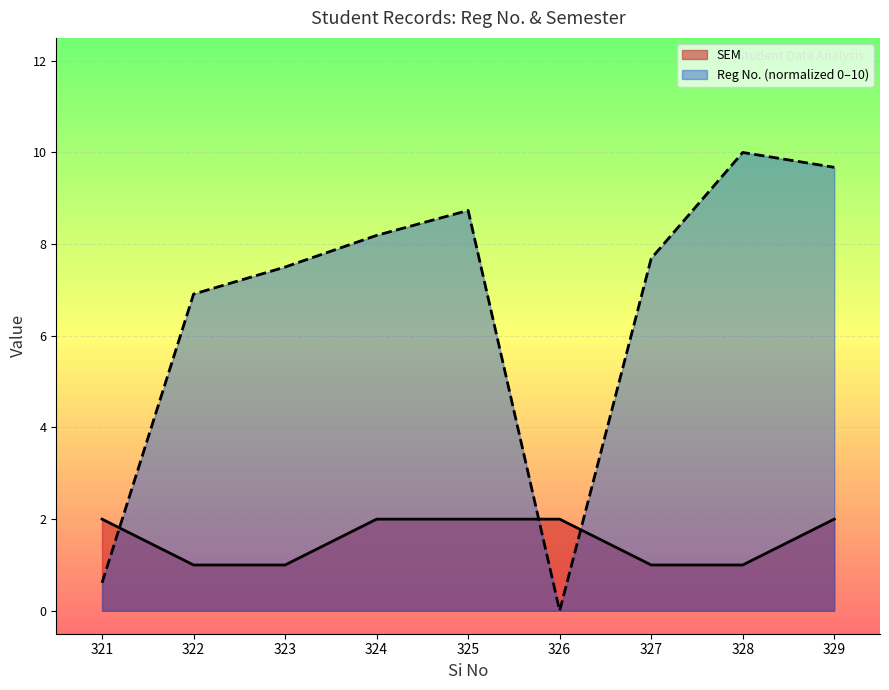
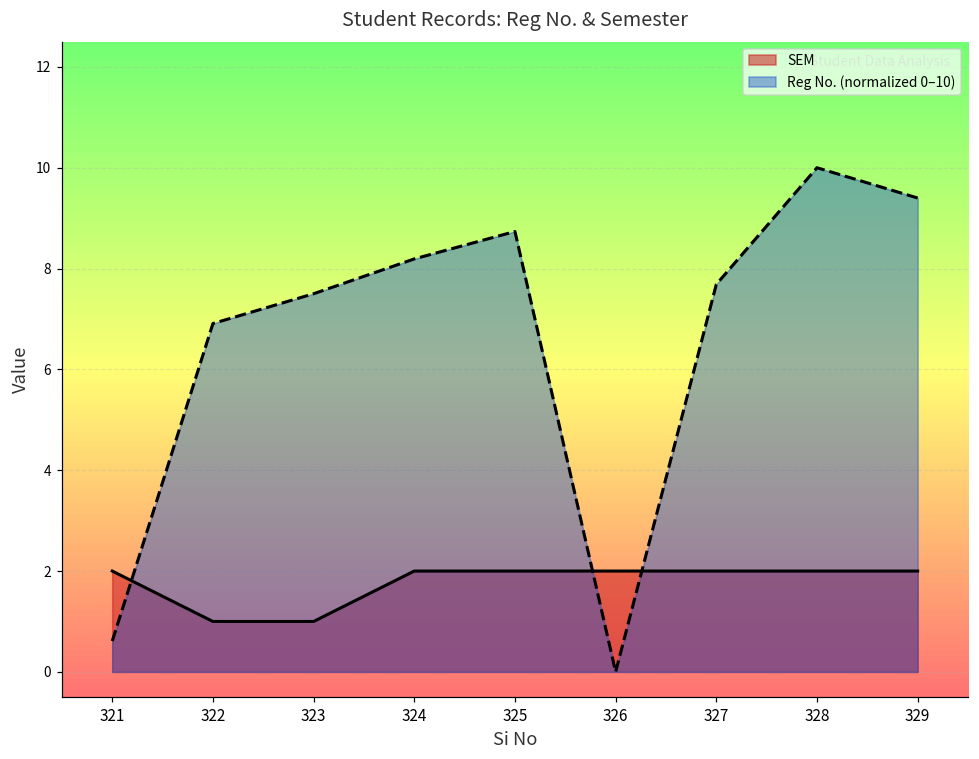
SEM, 327: 1 -> 2
SEM, 328: 1 -> 2
Reg No. (normalized 0–10), 329: 9.7 -> 9.4
